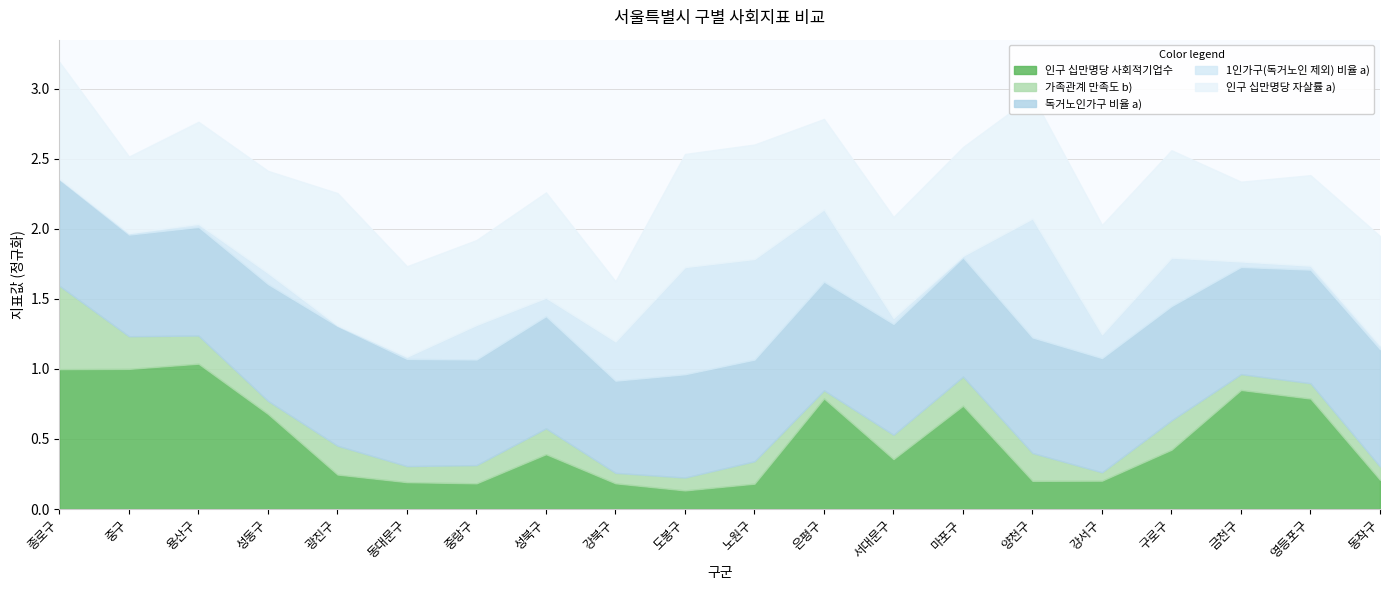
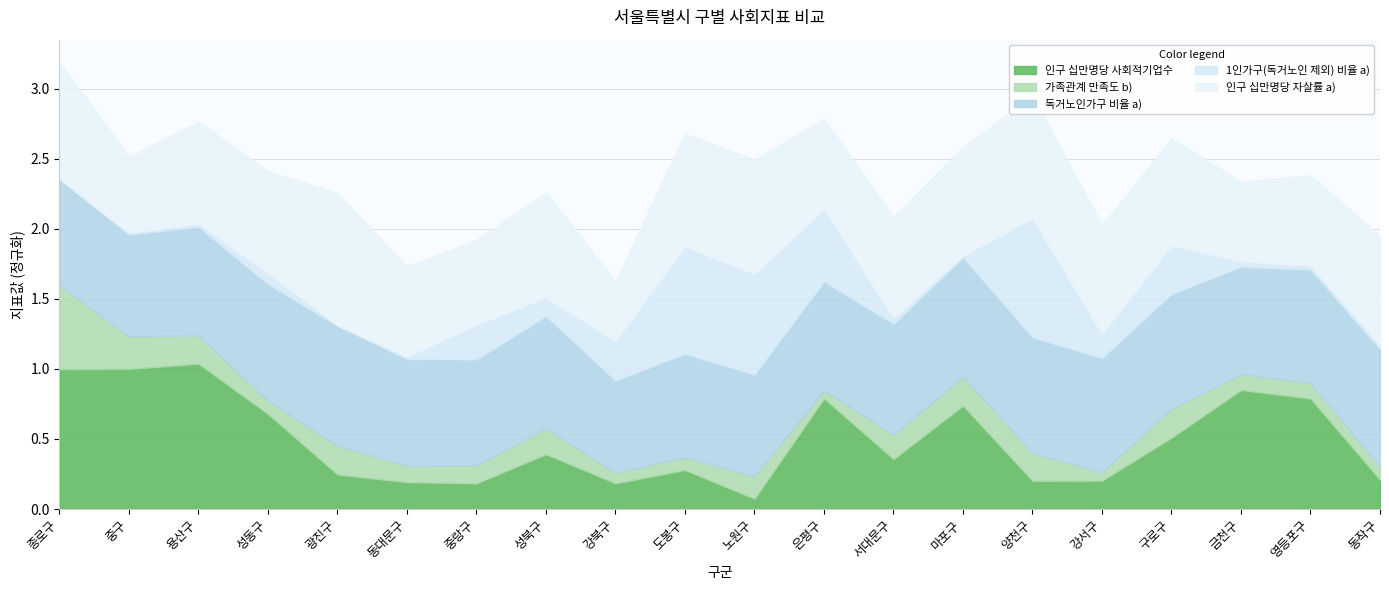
인구 십만명당 사회적기업수, 도봉구: 0.13 -> 0.28
인구 십만명당 사회적기업수, 노원구: 0.18 -> 0.07
인구 십만명당 사회적기업수, 구로구: 0.42 -> 0.51
